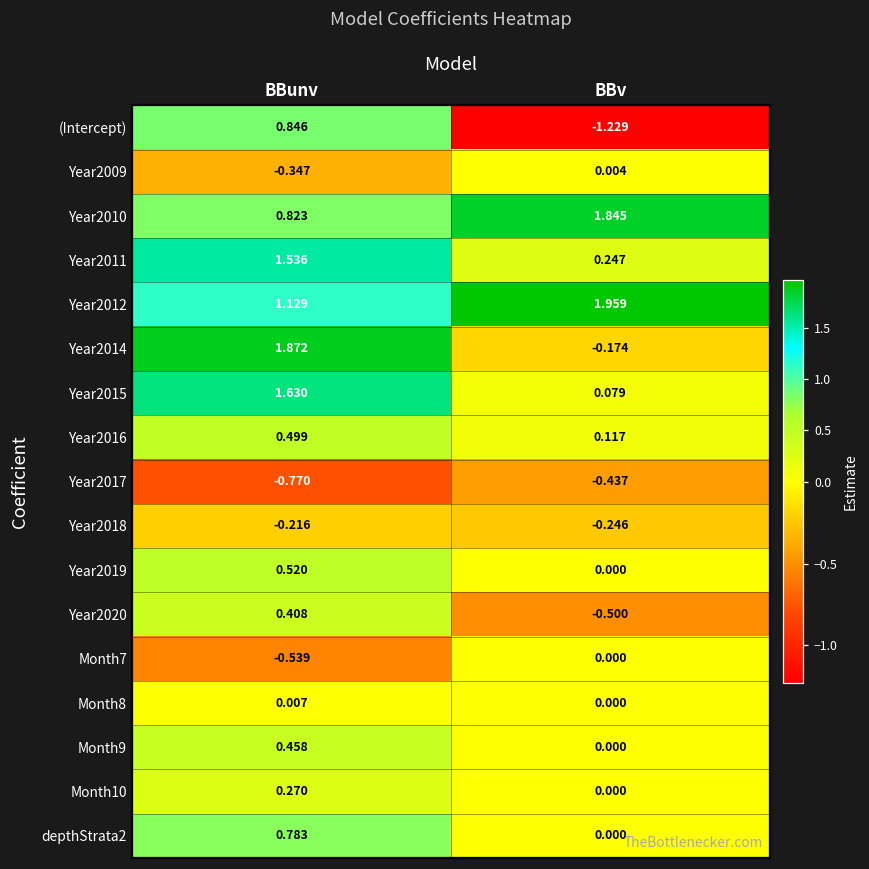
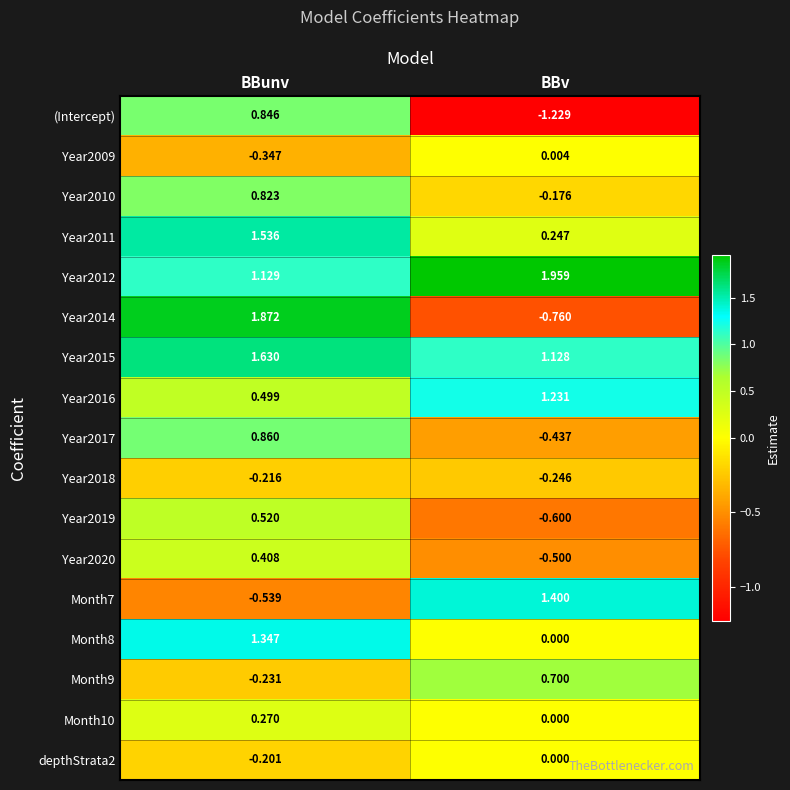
Year2010, BBv: 1.845 -> -0.176
Year2014, BBv: -0.174 -> -0.760
Year2015, BBv: 0.079 -> 1.128
Year2016, BBv: 0.117 -> 1.231
Year2017, BBunv: -0.770 -> 0.860
Year2019, BBv: 0.000 -> -0.600
Month7, BBv: 0.000 -> 1.400
Month8, BBunv: 0.007 -> 1.347
Month9, BBunv: 0.458 -> -0.231
Month9, BBv: 0.000 -> 0.700
depthStrata2, BBunv: 0.783 -> -0.201
